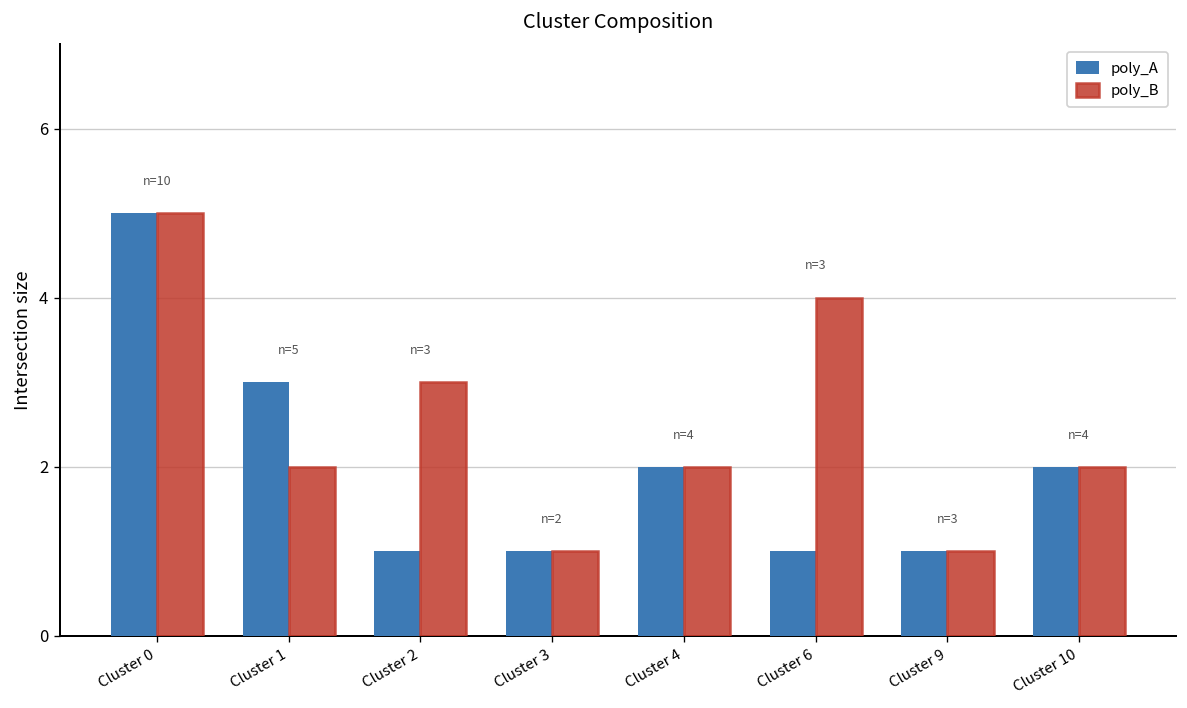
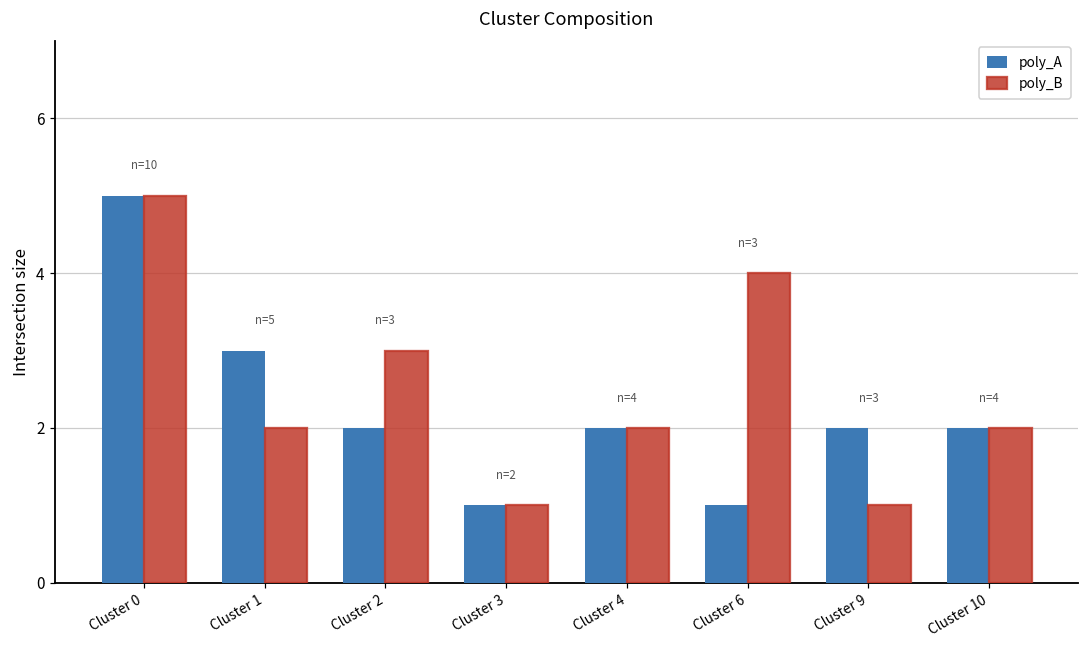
poly_A, Cluster 2: 1 -> 2
poly_A, Cluster 9: 1 -> 2
